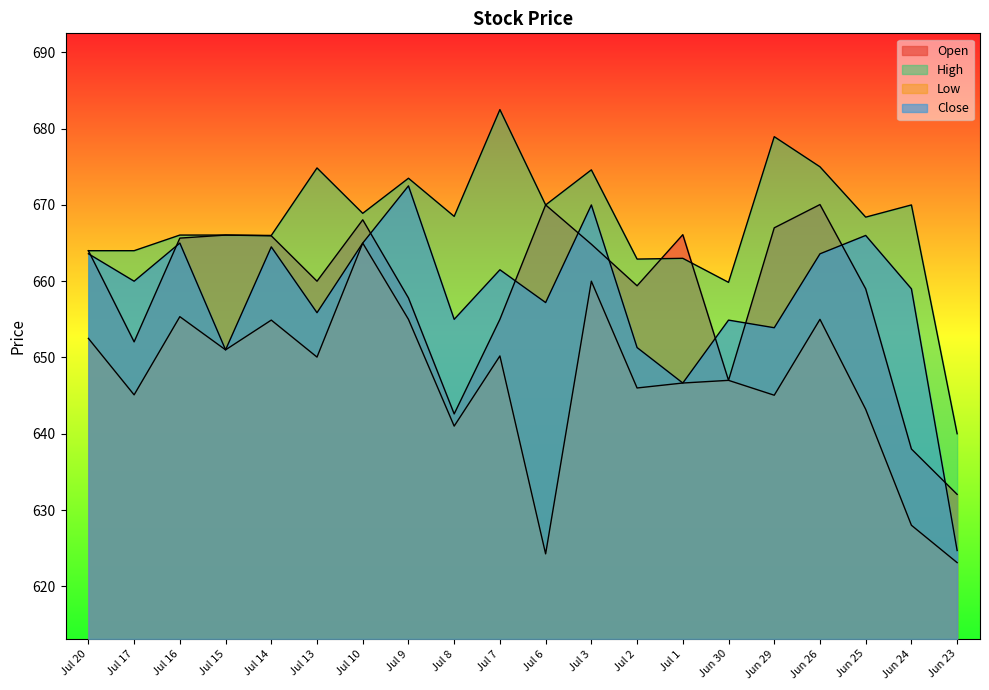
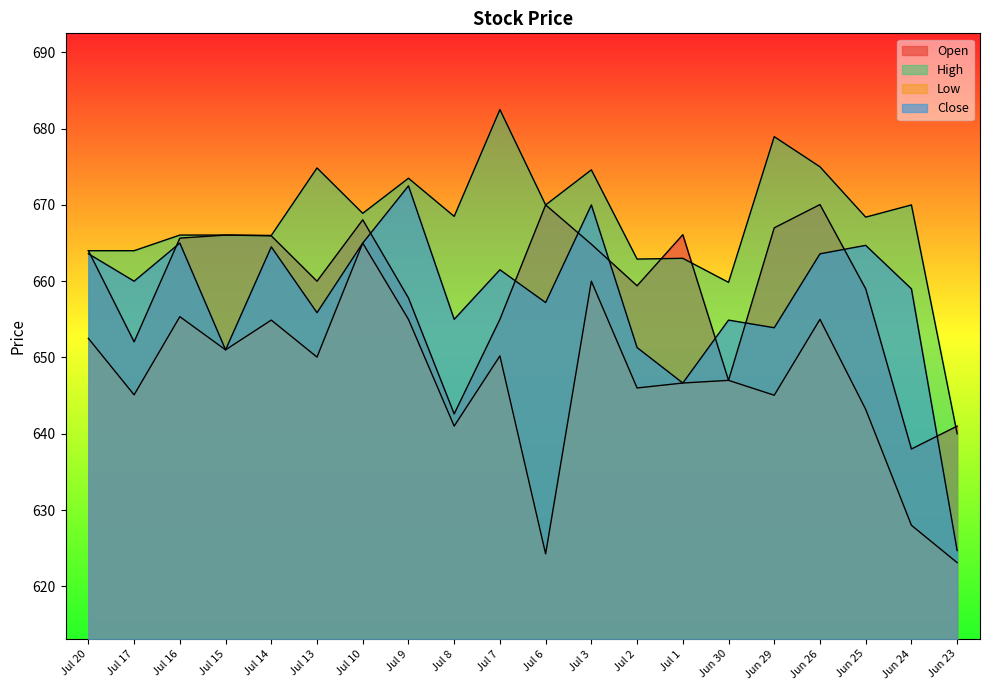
Close, Jun 25: 666 -> 665
Open, Jun 23: 632 -> 641
